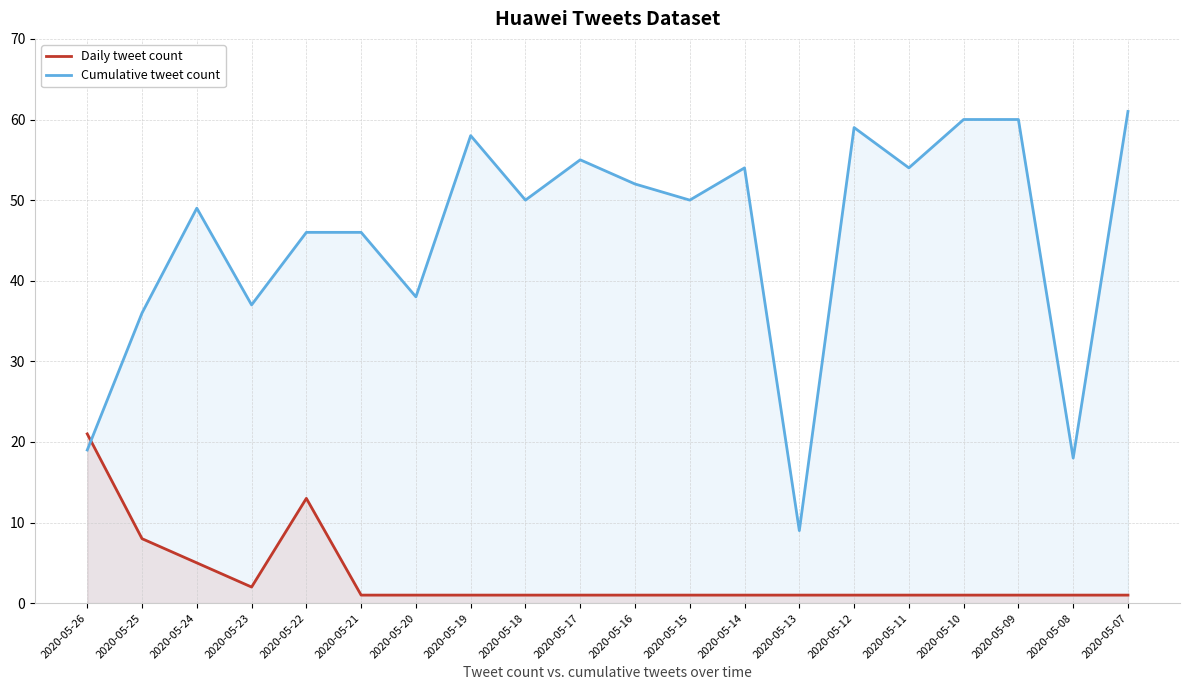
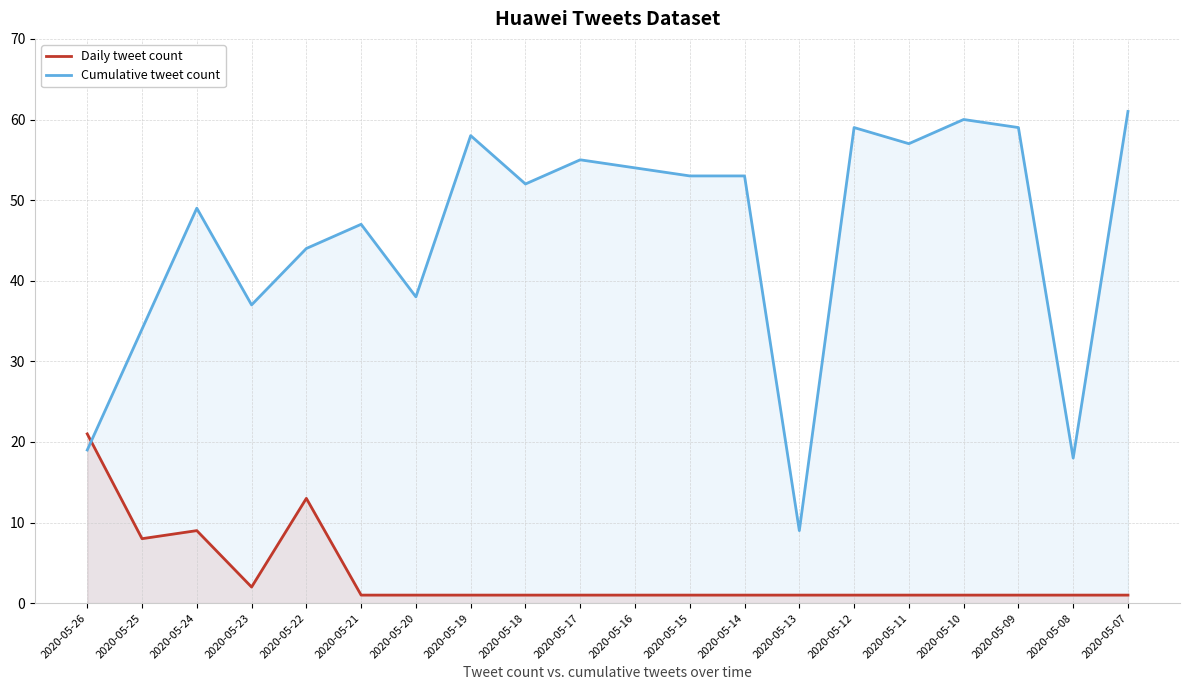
Cumulative tweet count, 2020-05-25: 36 -> 34
Daily tweet count, 2020-05-24: 5 -> 9
Cumulative tweet count, 2020-05-22: 46 -> 44
Cumulative tweet count, 2020-05-21: 46 -> 47
Cumulative tweet count, 2020-05-18: 50 -> 52
Cumulative tweet count, 2020-05-16: 52 -> 54
Cumulative tweet count, 2020-05-15: 50 -> 53
Cumulative tweet count, 2020-05-14: 54 -> 53
Cumulative tweet count, 2020-05-11: 54 -> 57
Cumulative tweet count, 2020-05-09: 60 -> 59
